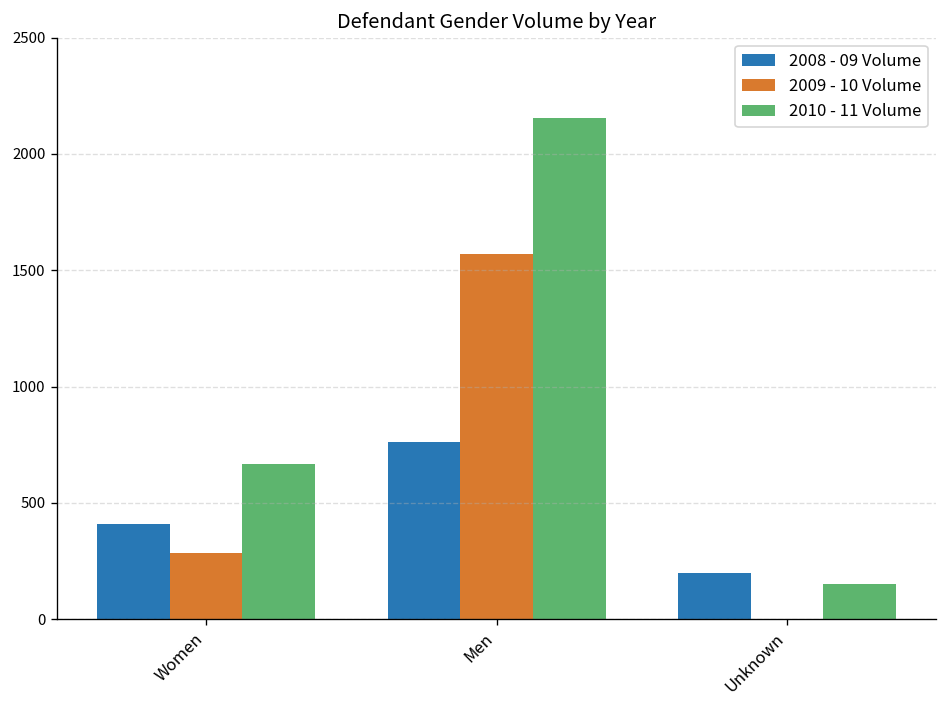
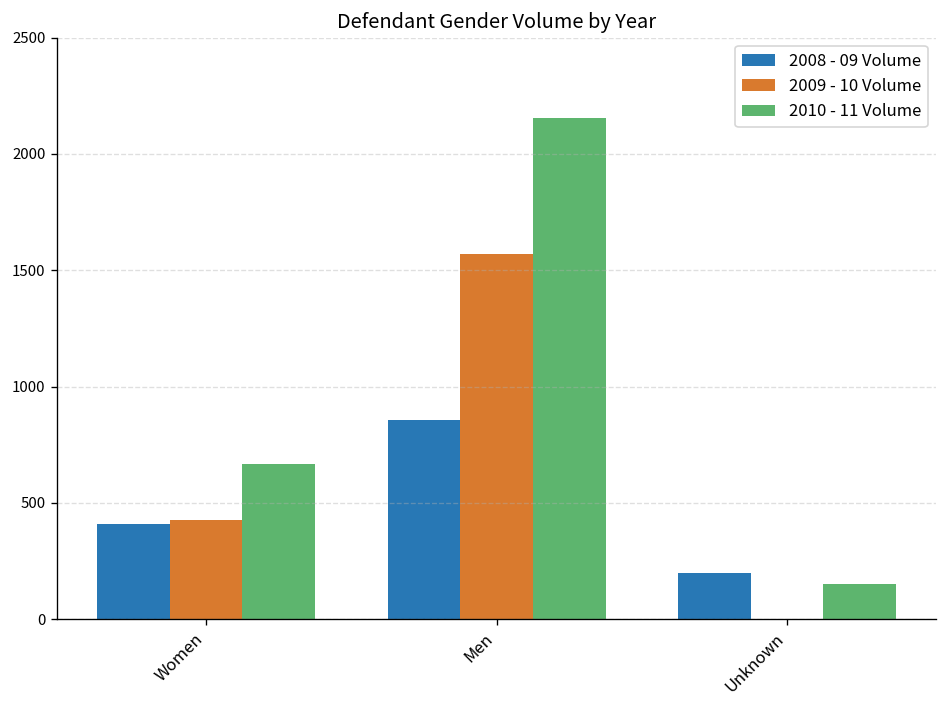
2009 - 10 Volume, Women: 290 -> 430
2008 - 09 Volume, Men: 760 -> 860
